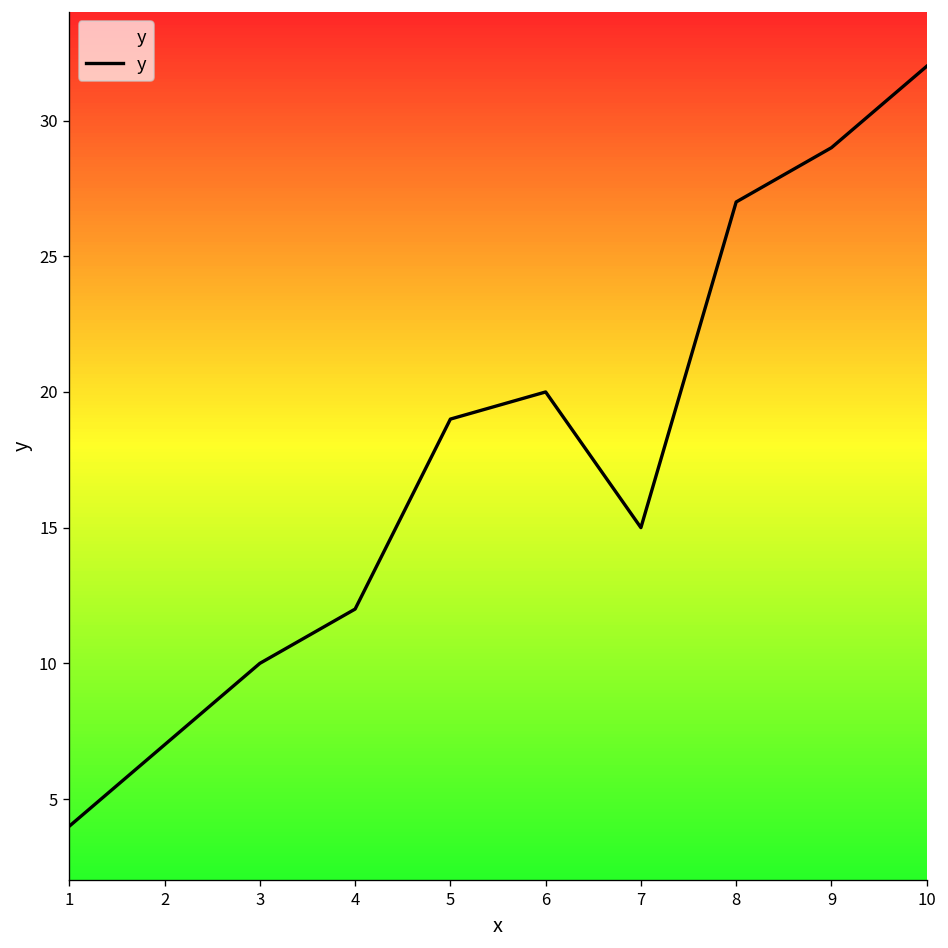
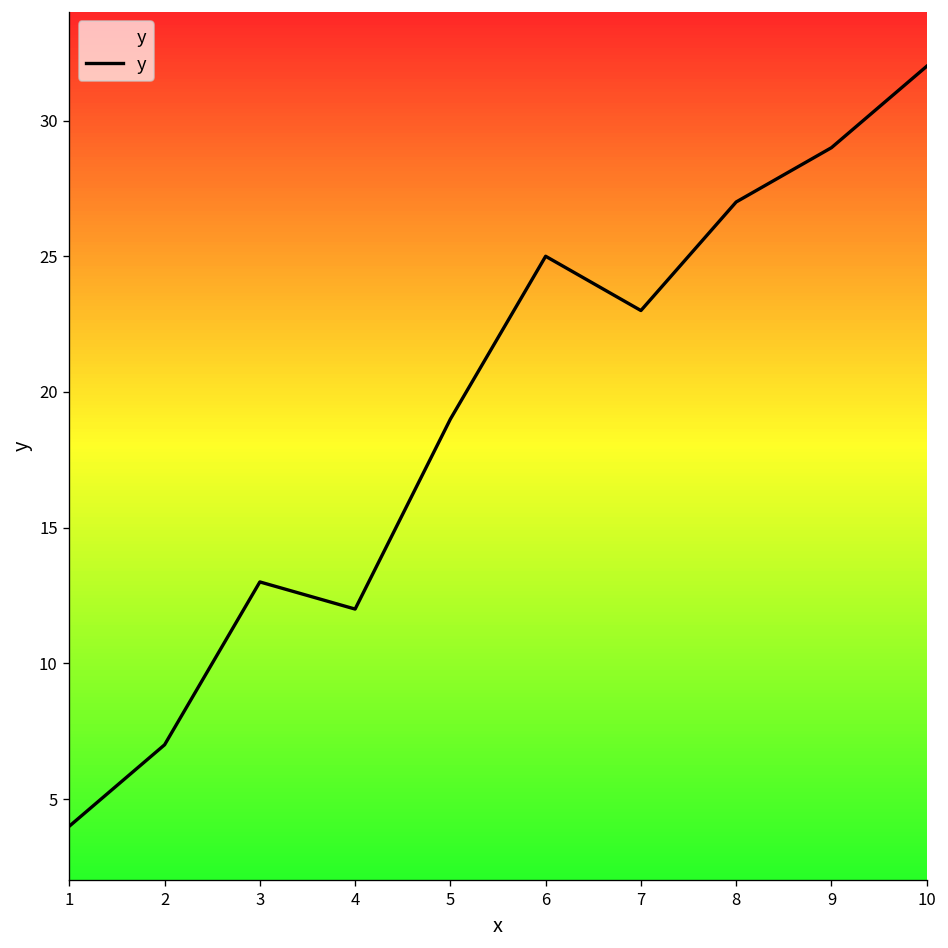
3: 10 -> 13
6: 20 -> 25
7: 15 -> 23
